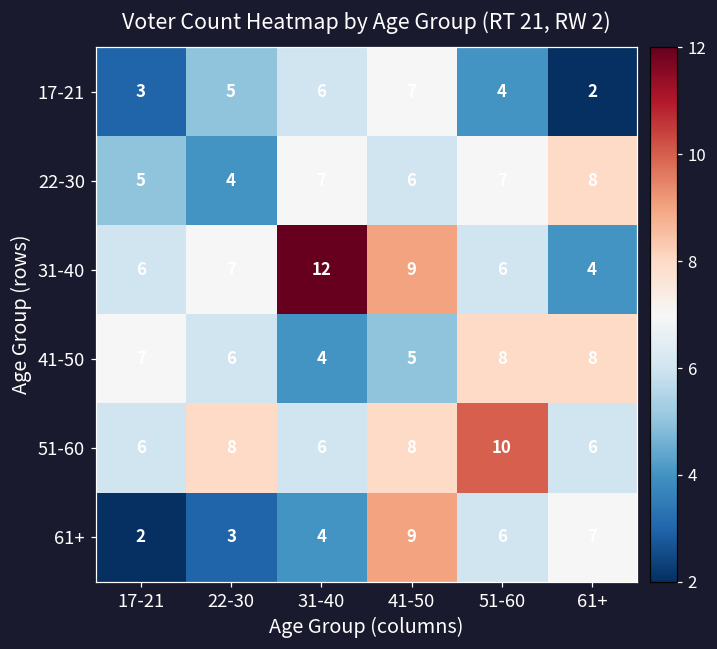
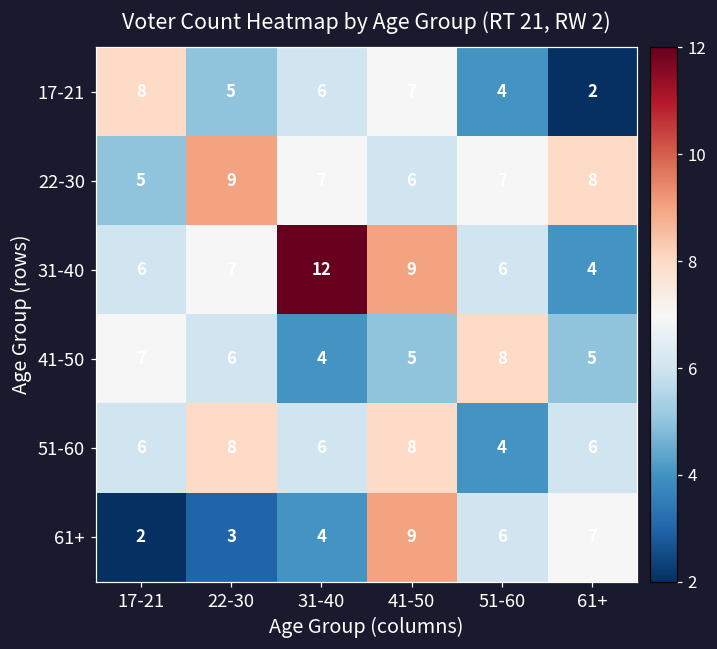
17-21, 17-21: 3 -> 8
22-30, 22-30: 4 -> 9
41-50, 61+: 8 -> 5
51-60, 51-60: 10 -> 4
